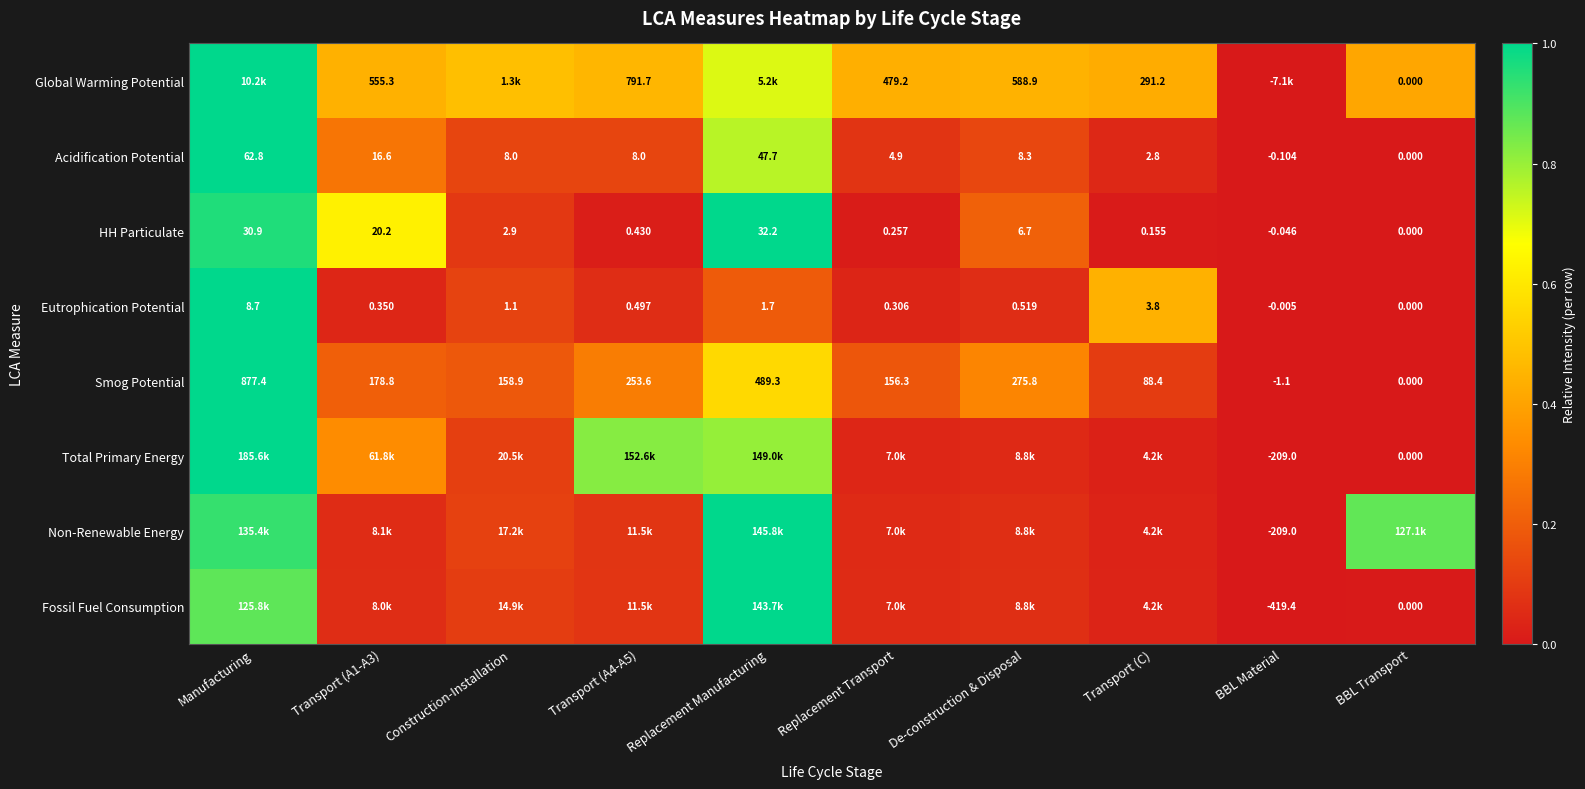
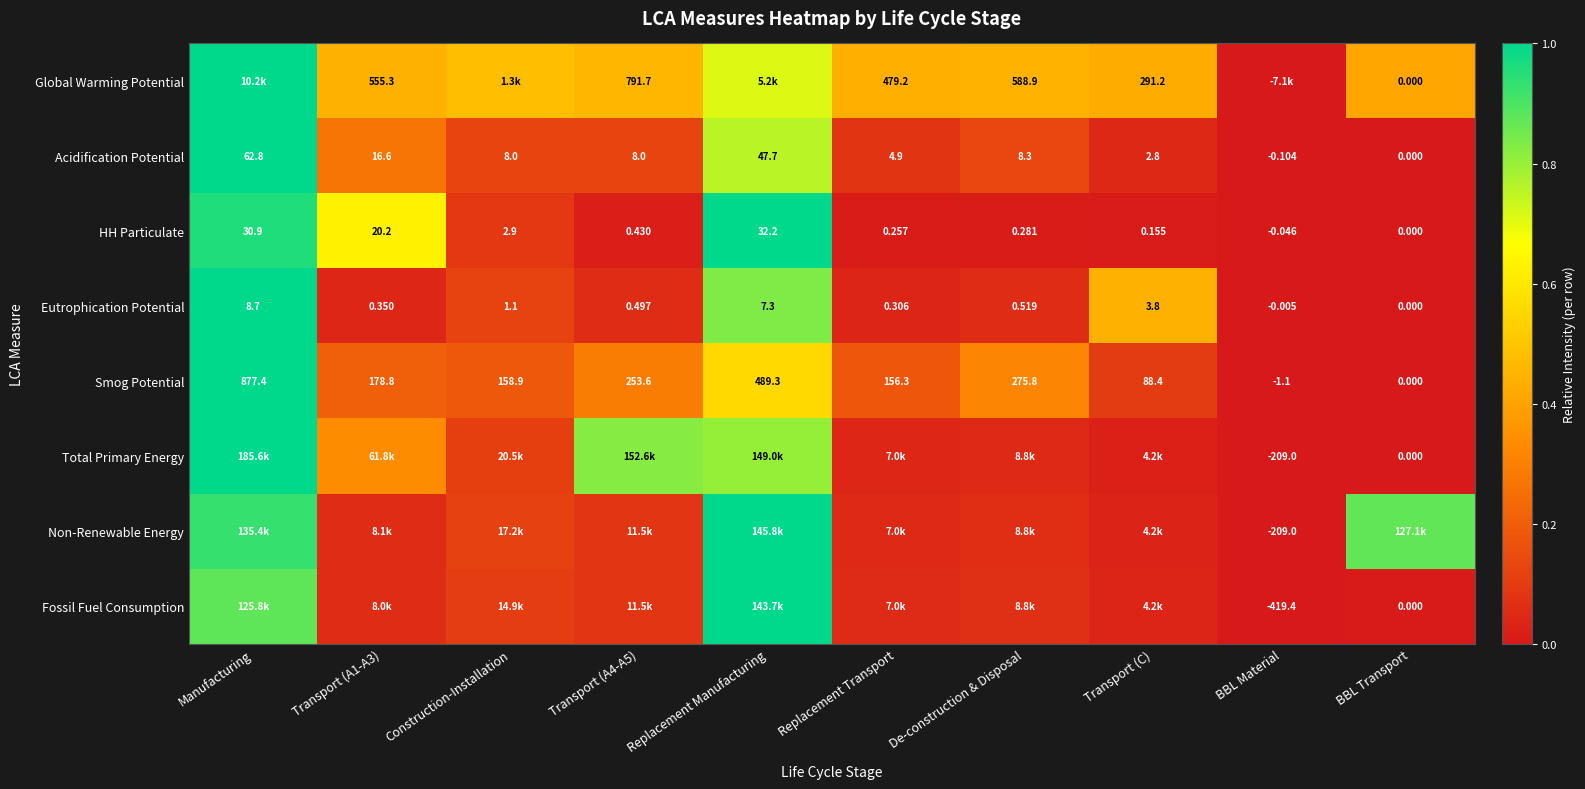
HH Particulate, De-construction & Disposal: 6.7 -> 0.281
Eutrophication Potential, Replacement Manufacturing: 1.7 -> 7.3
